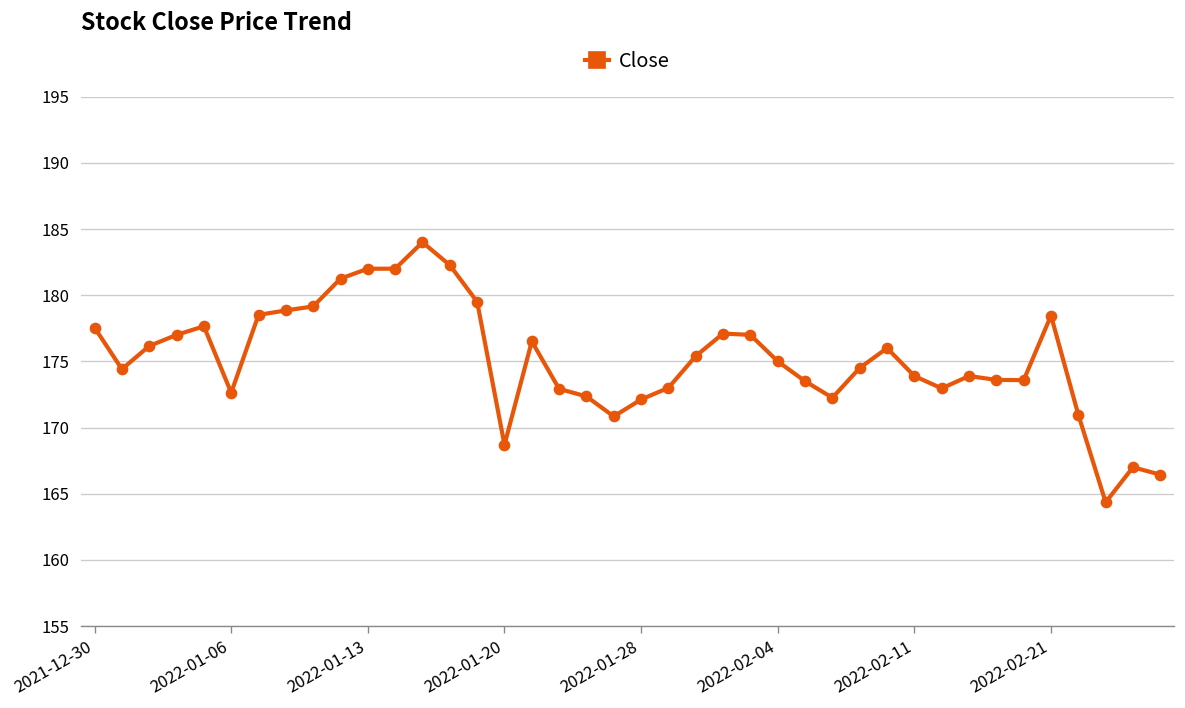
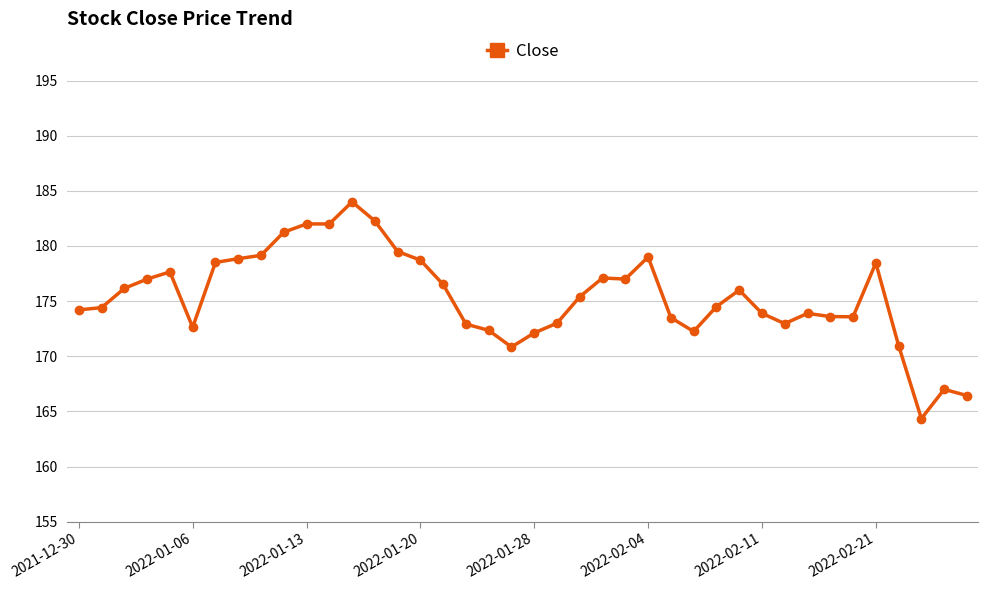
2021-12-30: 177.6 -> 174.2
2022-01-20: 168.7 -> 178.7
2022-02-04: 175 -> 179
